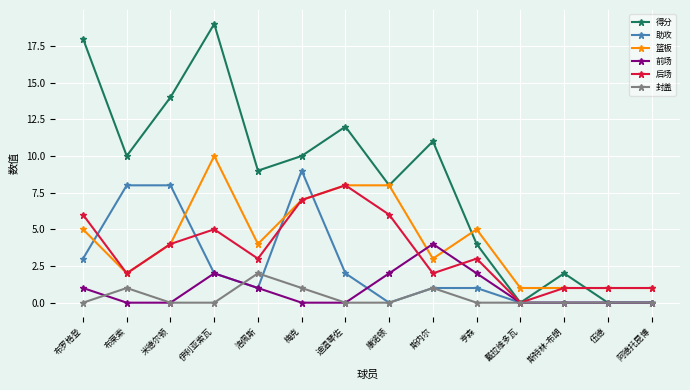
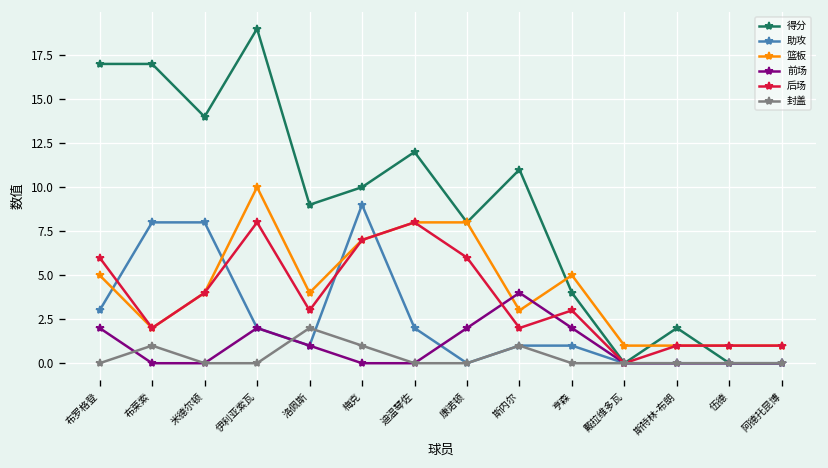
得分, 布罗格登: 18 -> 17
前场, 布罗格登: 1 -> 2
得分, 布莱索: 10 -> 17
后场, 伊利亚索瓦: 5 -> 8
